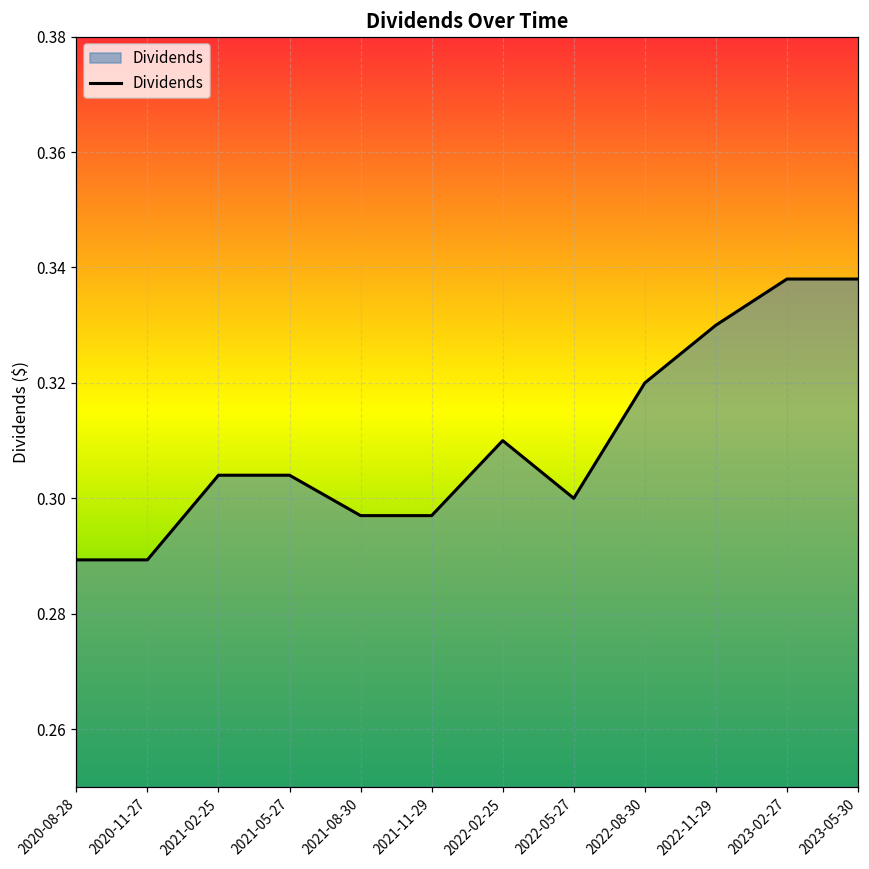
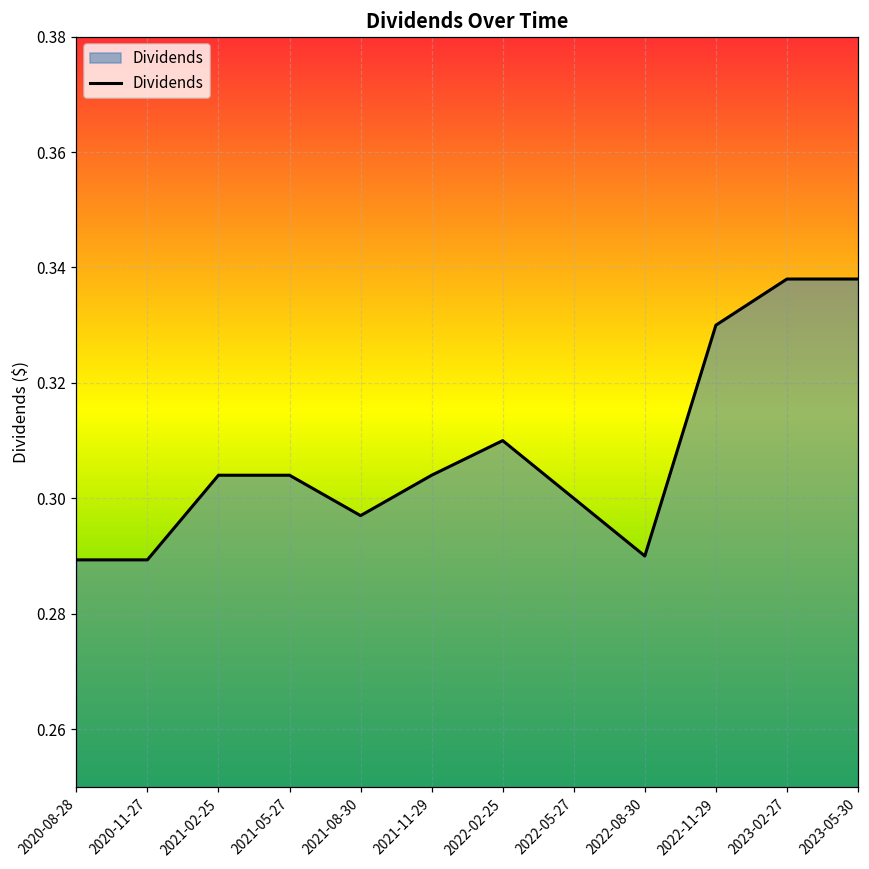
2021-11-29: 0.297 -> 0.304
2022-08-30: 0.32 -> 0.29
